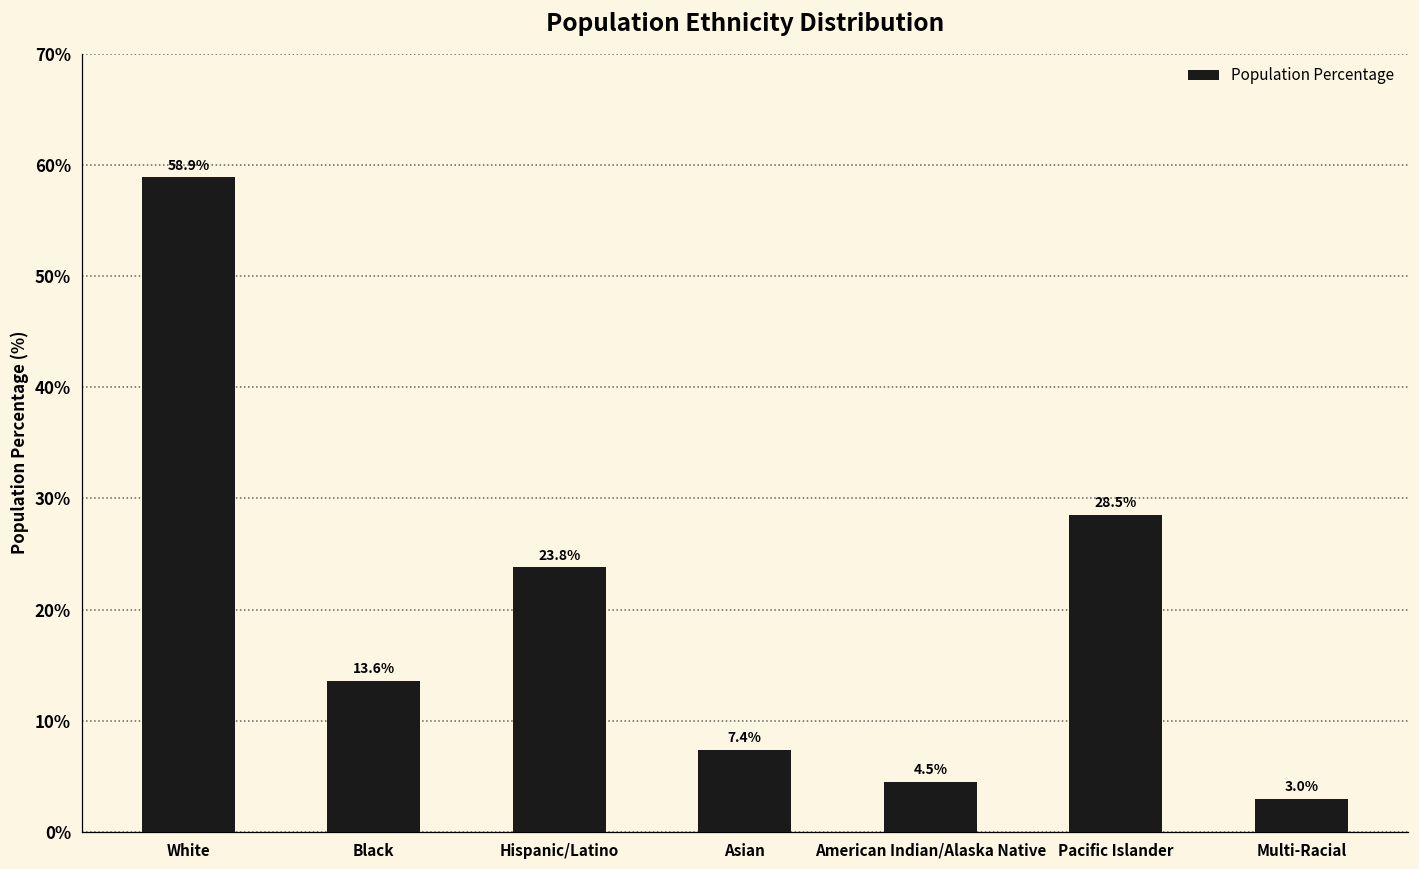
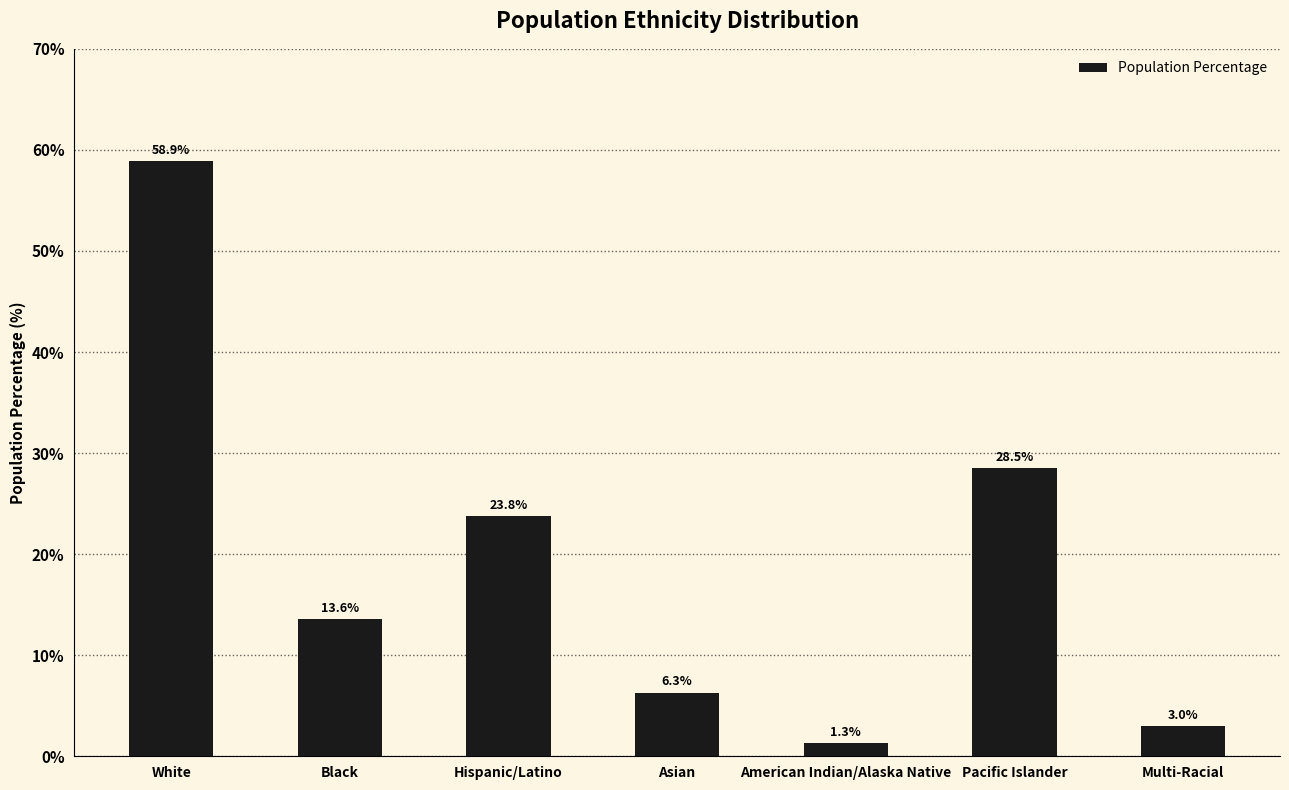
Asian: 7.4% -> 6.3%
American Indian/Alaska Native: 4.5% -> 1.3%
